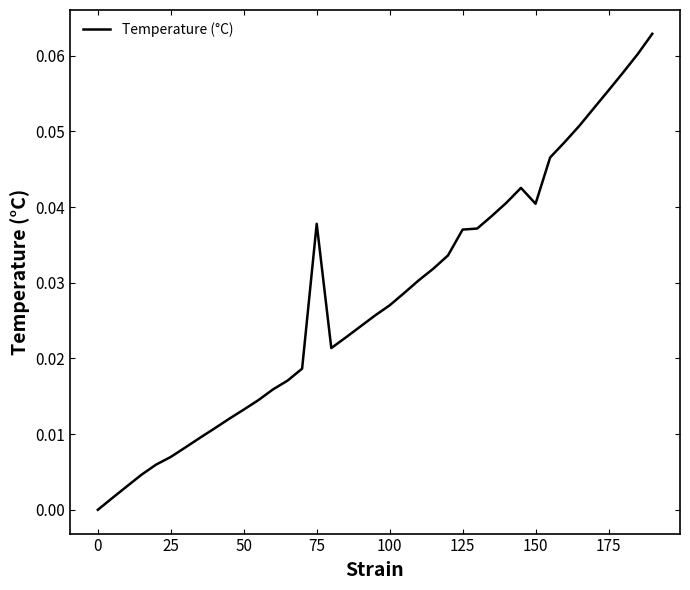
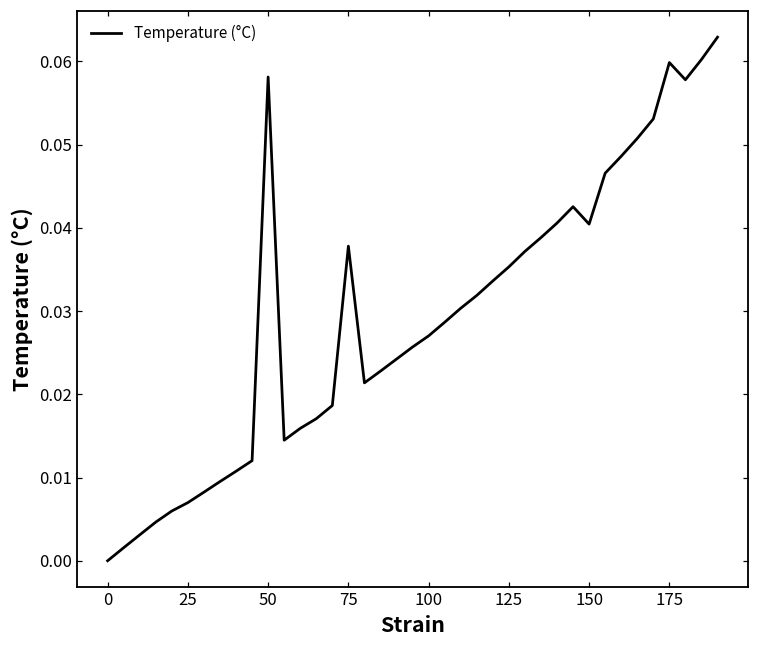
50: 0.013 -> 0.058
125: 0.037 -> 0.035
175: 0.055 -> 0.060
